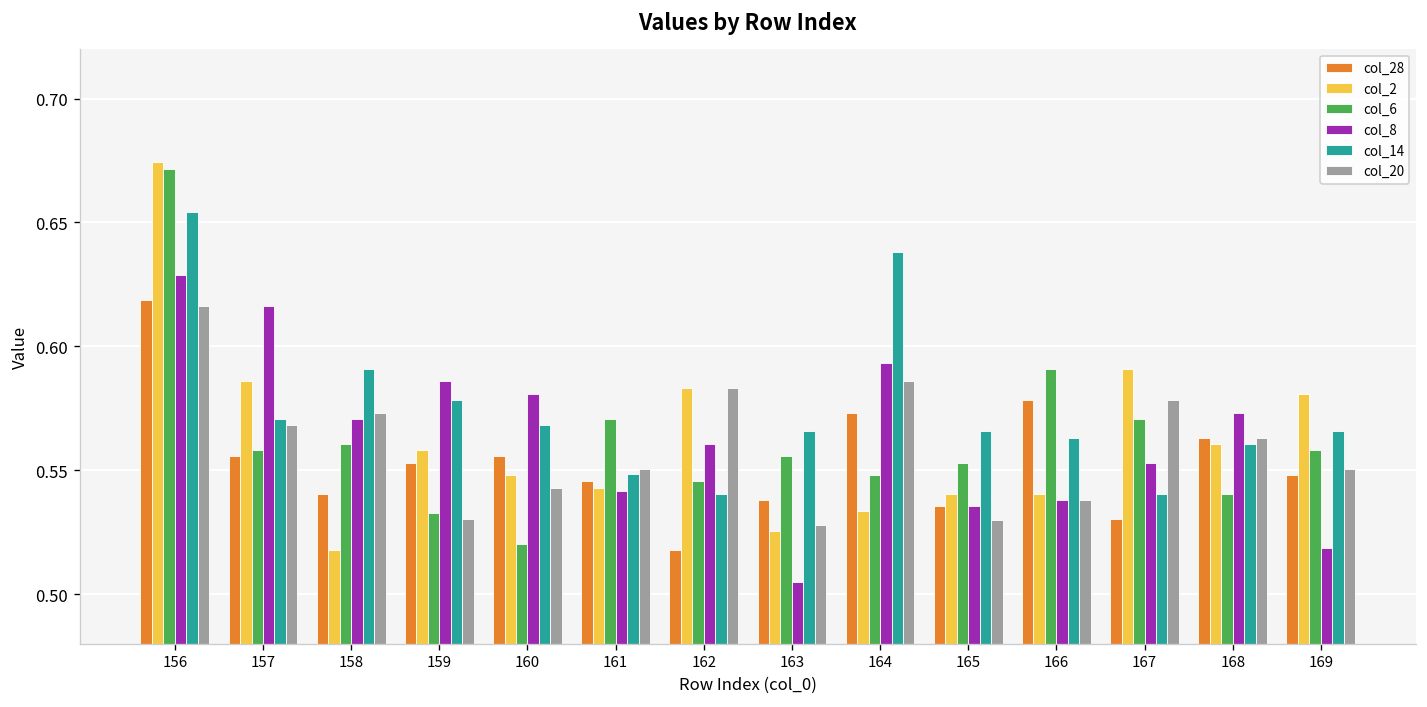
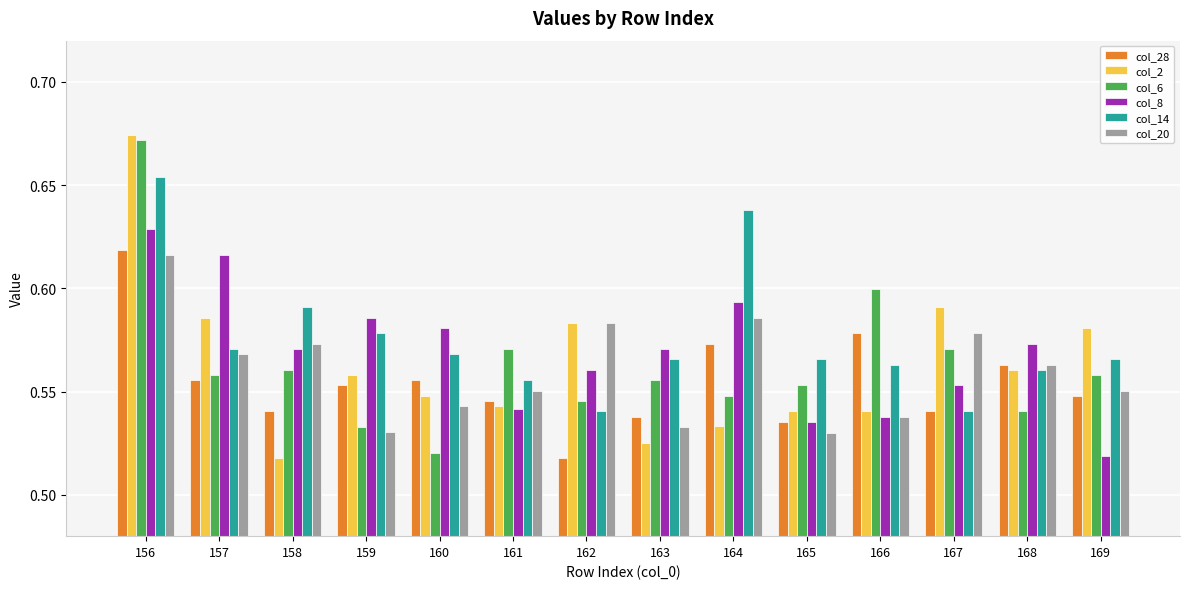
col_14, 161: 0.548 -> 0.556
col_8, 163: 0.505 -> 0.571
col_20, 163: 0.528 -> 0.533
col_6, 166: 0.591 -> 0.600
col_28, 167: 0.530 -> 0.540
